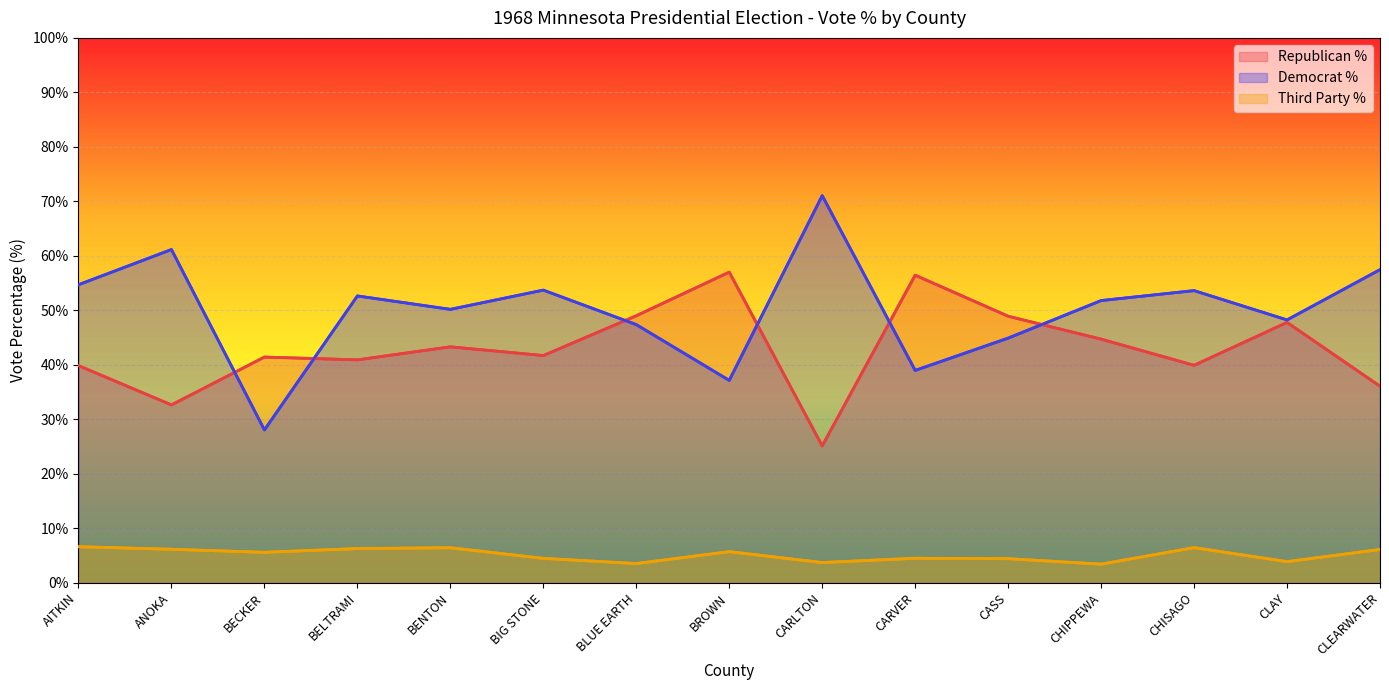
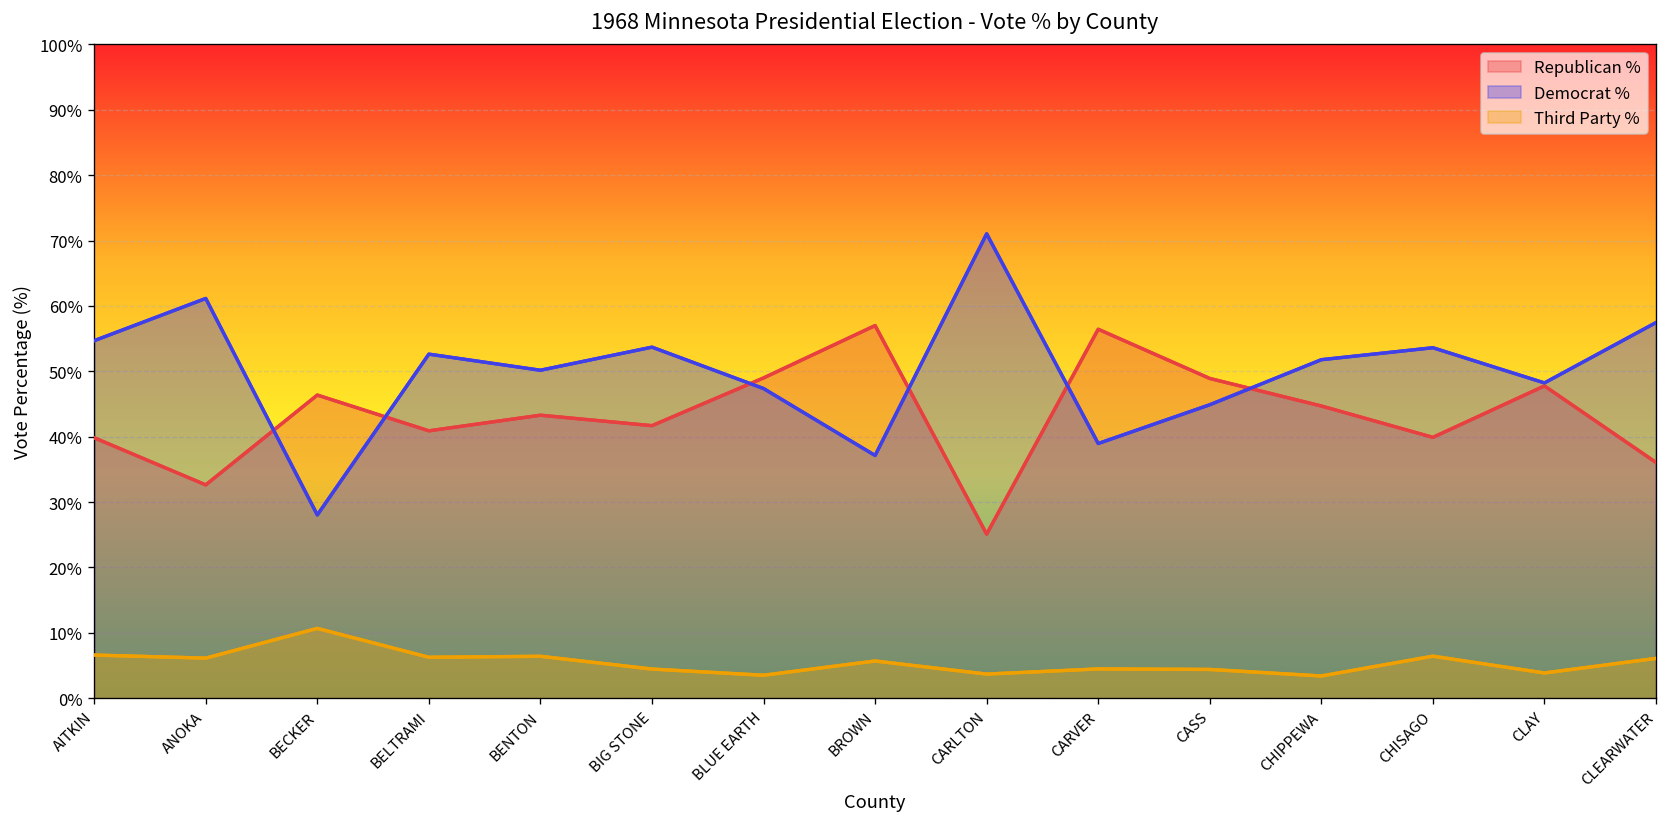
Republican %, BECKER: 41% -> 46%
Third Party %, BECKER: 6% -> 11%
